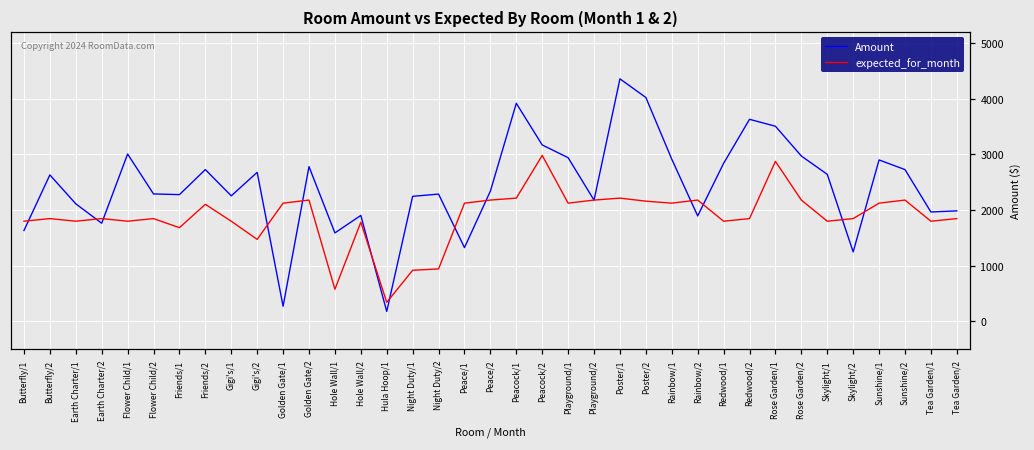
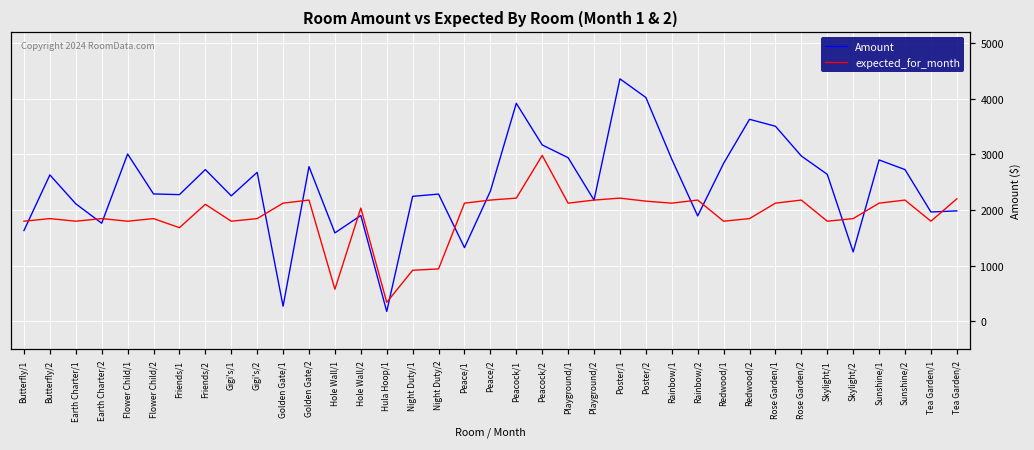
expected_for_month, Gigi's/2: 1500 -> 1800
expected_for_month, Hole Wall/2: 1800 -> 2000
expected_for_month, Rose Garden/1: 2900 -> 2100
expected_for_month, Tea Garden/2: 1800 -> 2200
